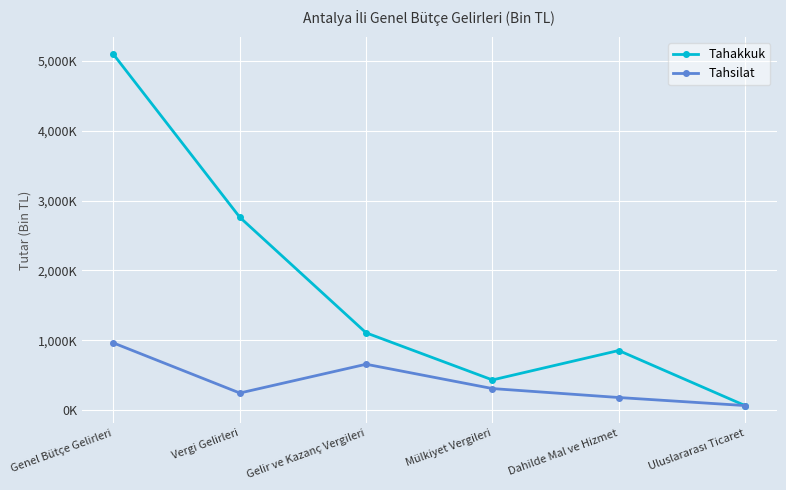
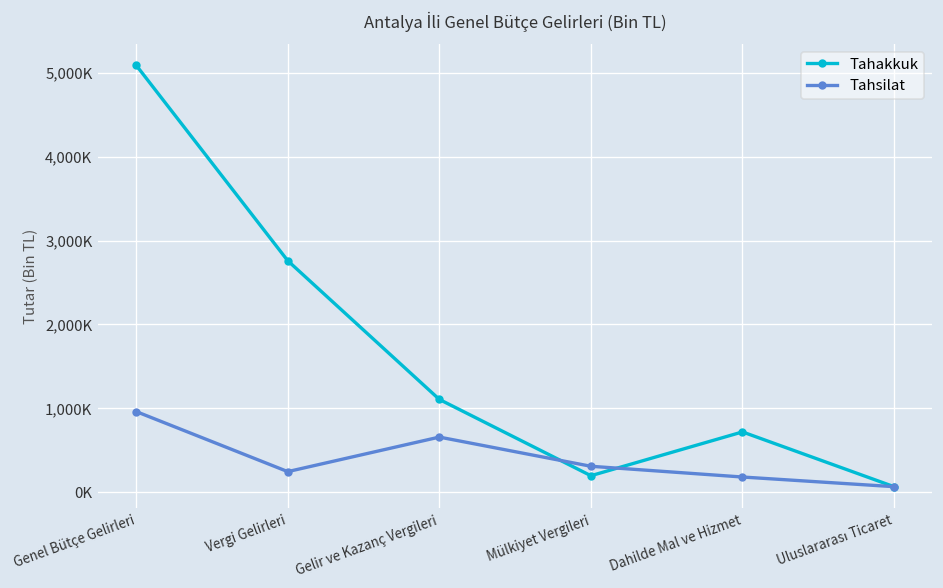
Tahakkuk, Mülkiyet Vergileri: 400,000 -> 200,000
Tahakkuk, Dahilde Mal ve Hizmet: 900,000 -> 700,000
